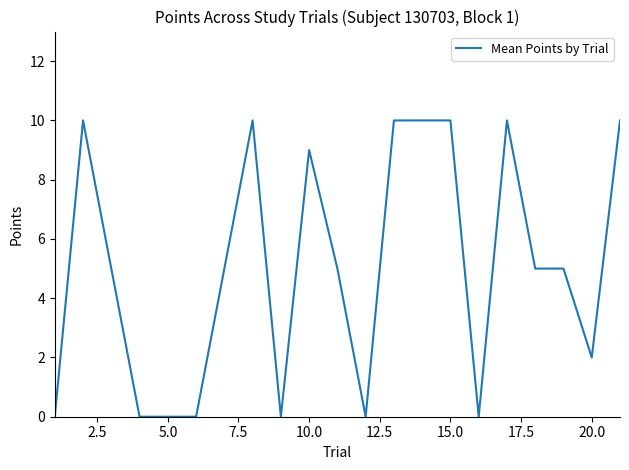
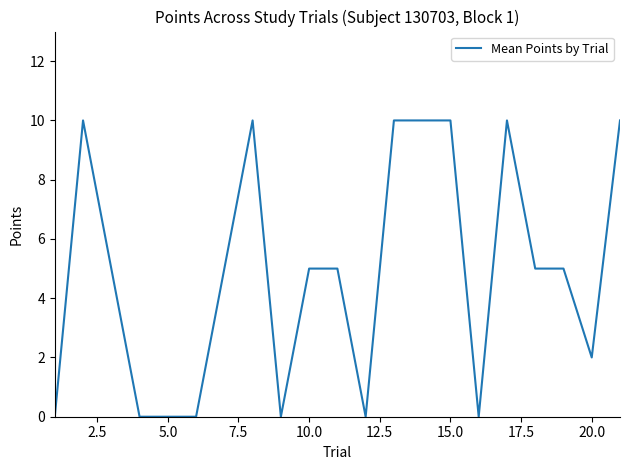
10.0: 9 -> 5
